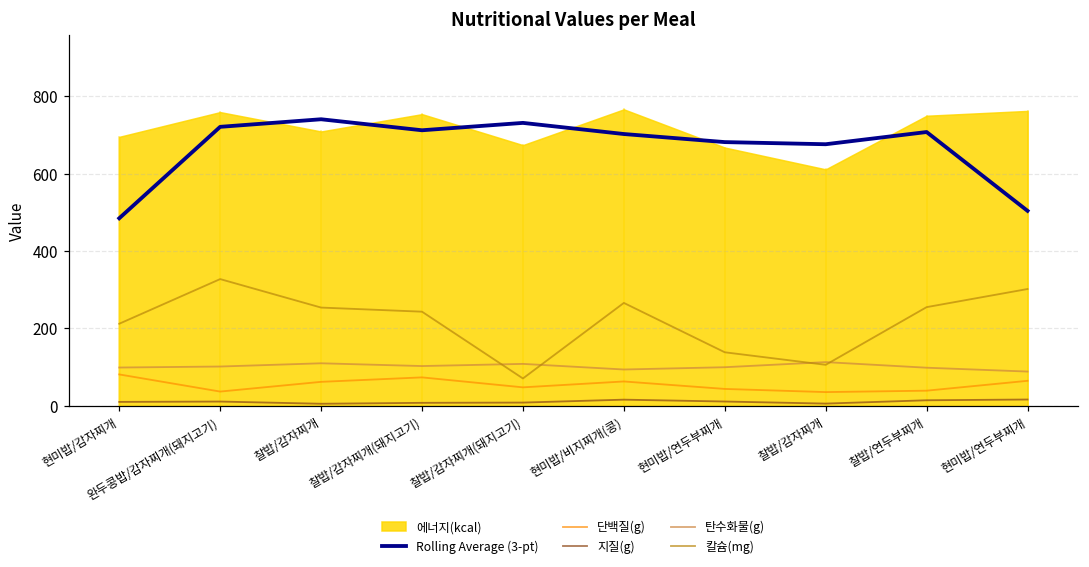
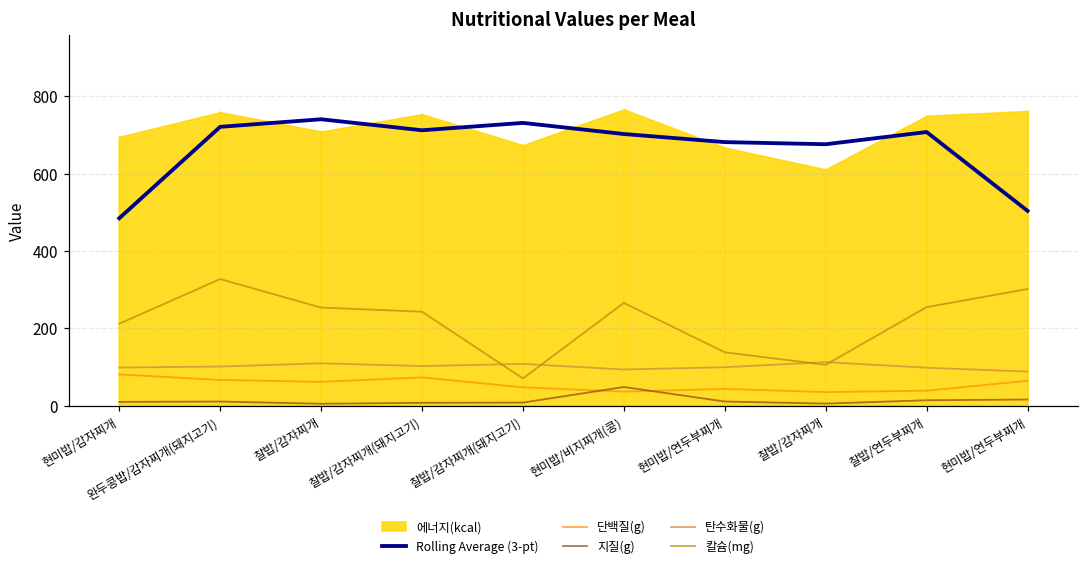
단백질(g), 완두콩밥/감자찌개(돼지고기): 40 -> 70
단백질(g), 현미밥/비지찌개(콩): 60 -> 40
지질(g), 현미밥/비지찌개(콩): 20 -> 50
